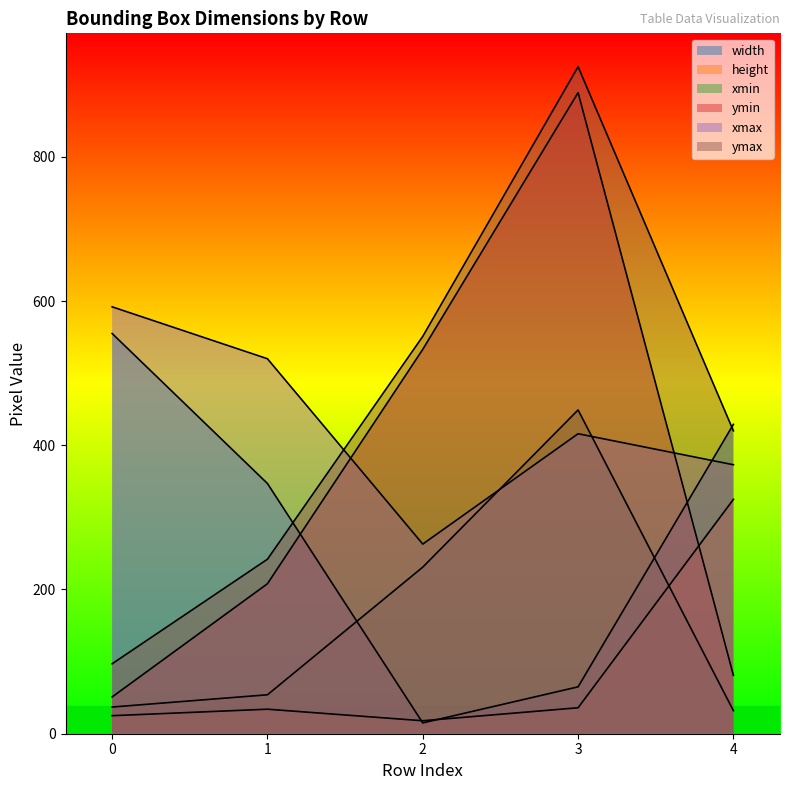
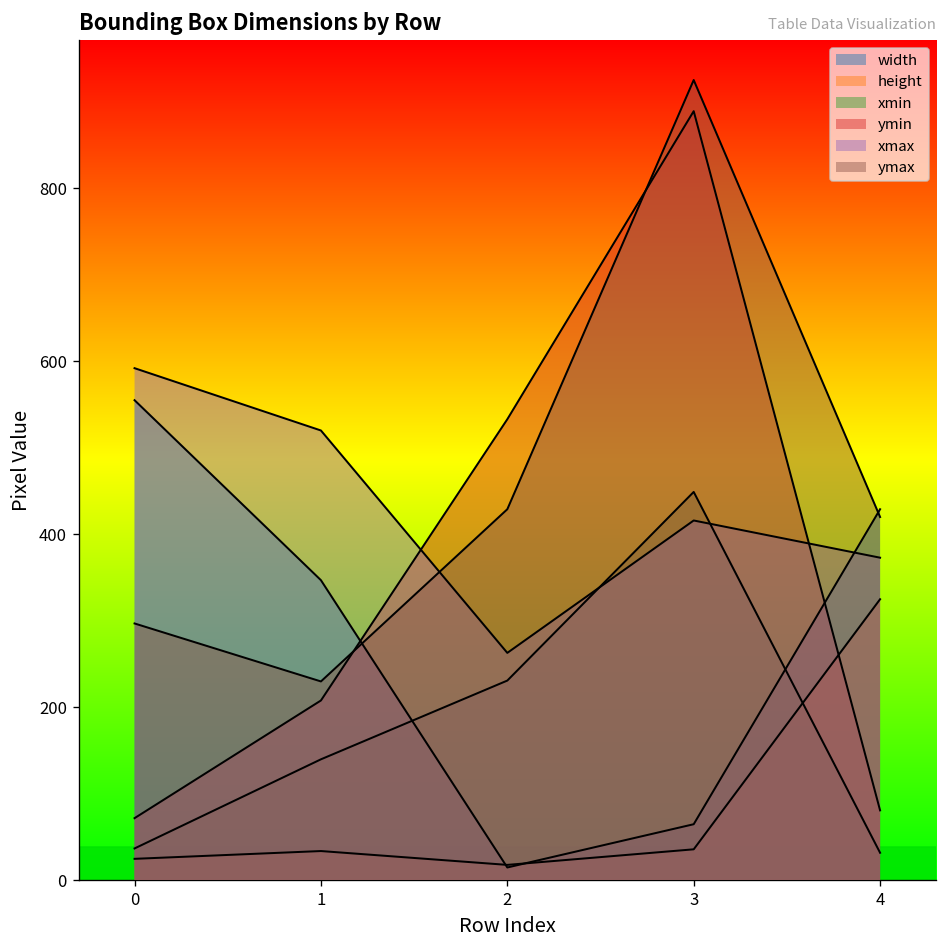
ymin, 0: 50 -> 70
ymax, 0: 100 -> 300
xmin, 1: 50 -> 140
ymax, 1: 240 -> 230
ymax, 2: 550 -> 430
